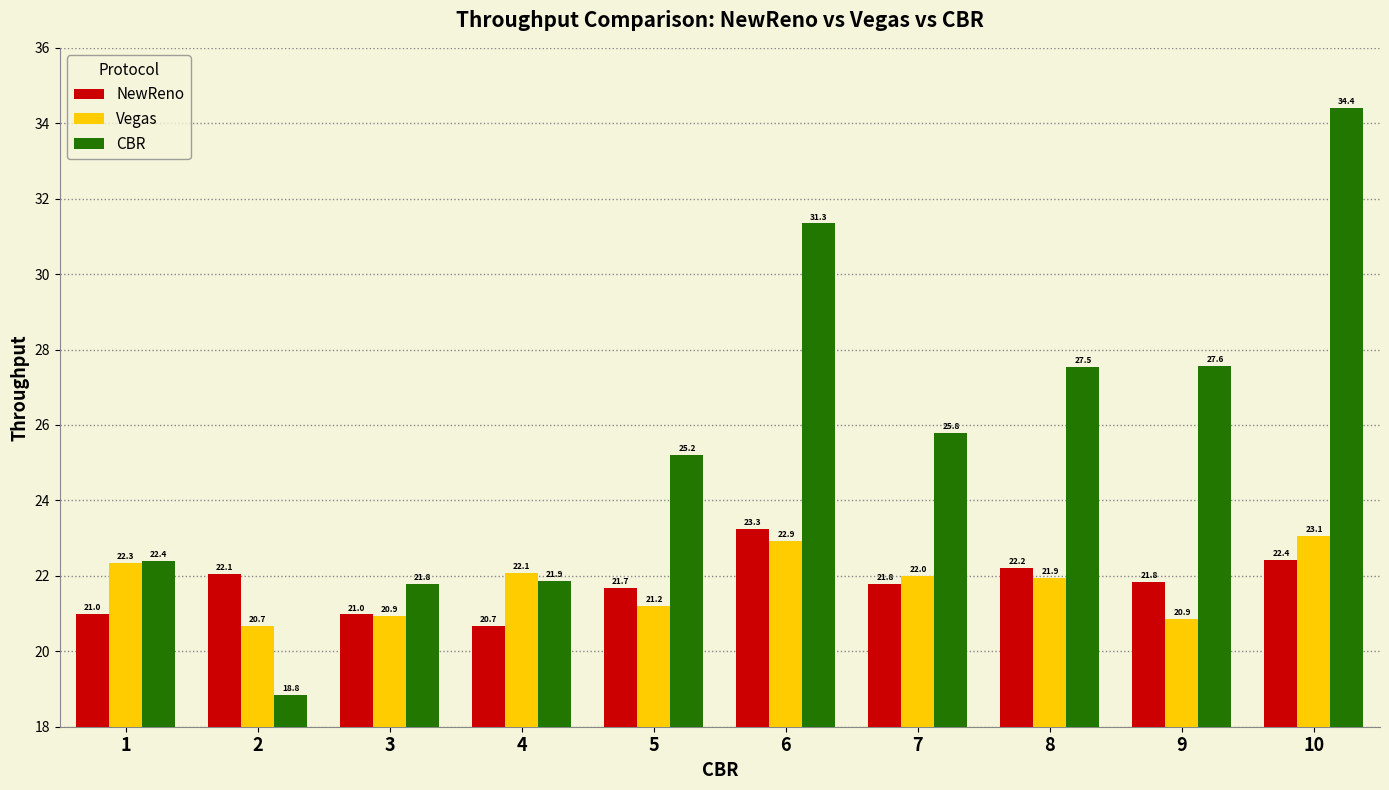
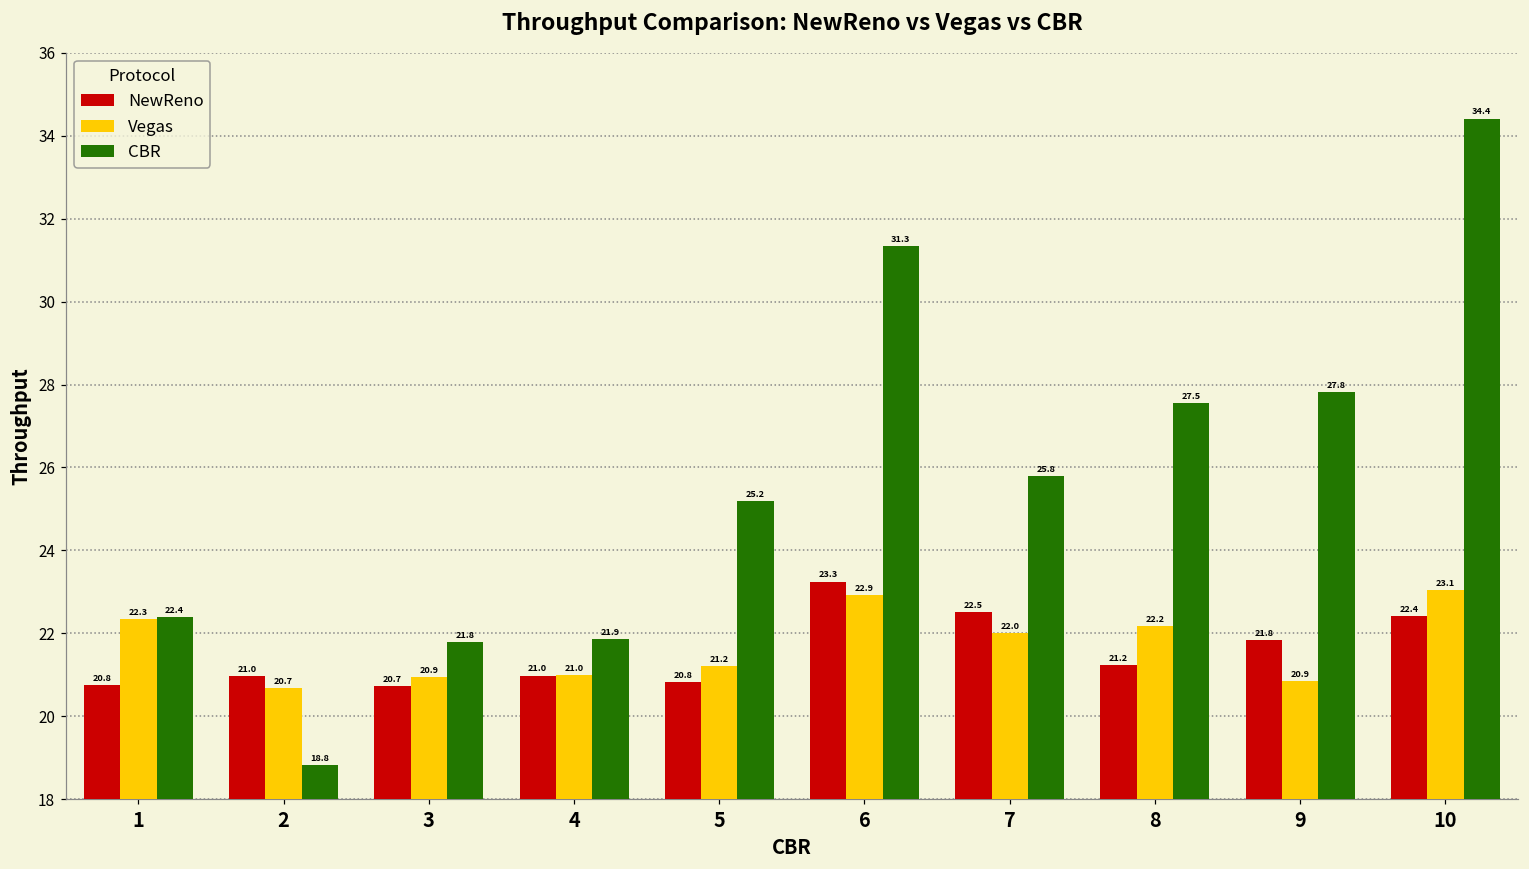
NewReno, 1: 21.0 -> 20.8
NewReno, 2: 22.1 -> 21.0
NewReno, 3: 21.0 -> 20.7
NewReno, 4: 20.7 -> 21.0
Vegas, 4: 22.1 -> 21.0
NewReno, 5: 21.7 -> 20.8
NewReno, 7: 21.8 -> 22.5
NewReno, 8: 22.2 -> 21.2
Vegas, 8: 21.9 -> 22.2
CBR, 9: 27.6 -> 27.8
